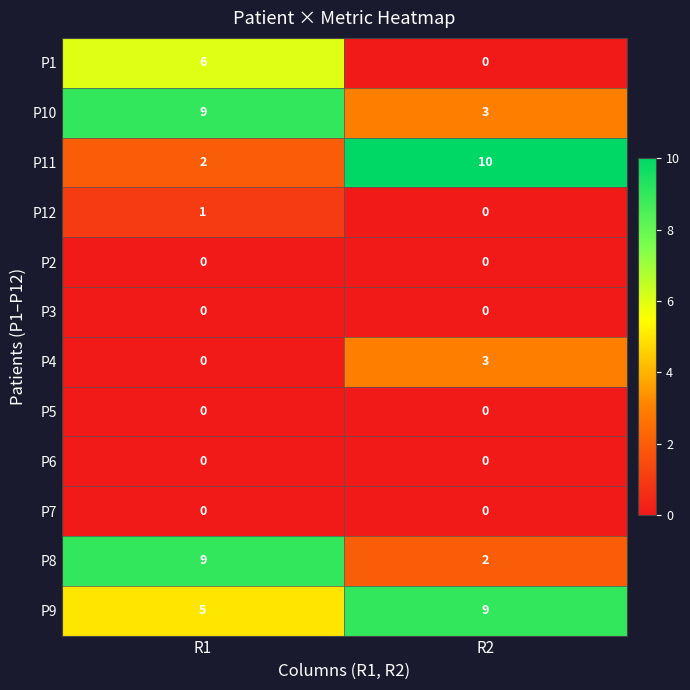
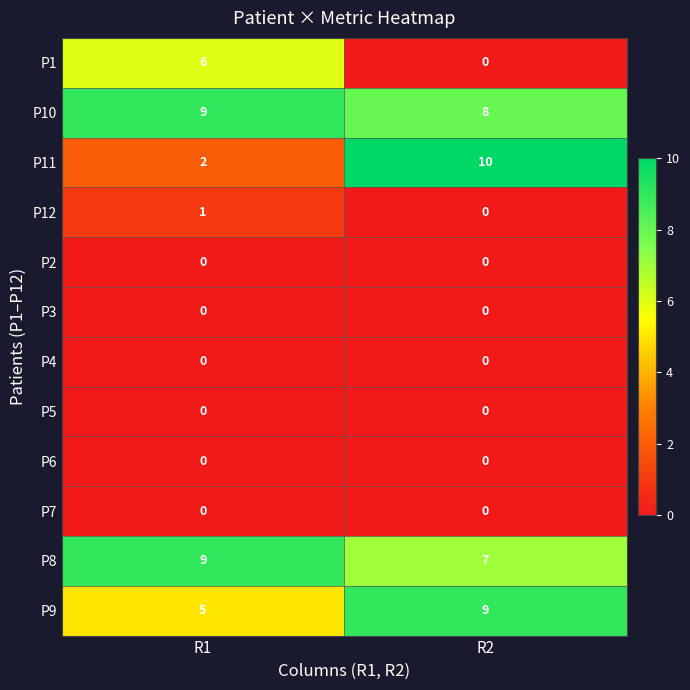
P10, R2: 3 -> 8
P4, R2: 3 -> 0
P8, R2: 2 -> 7
